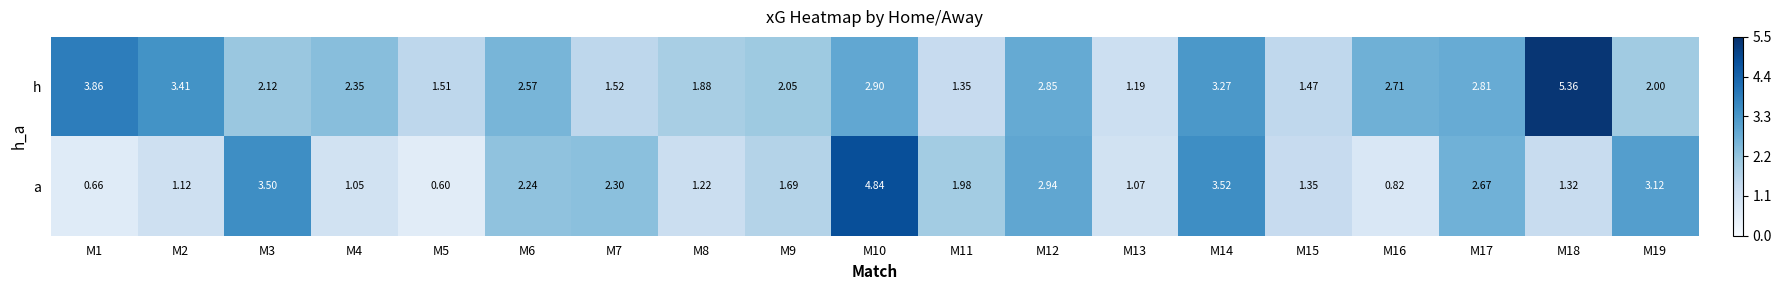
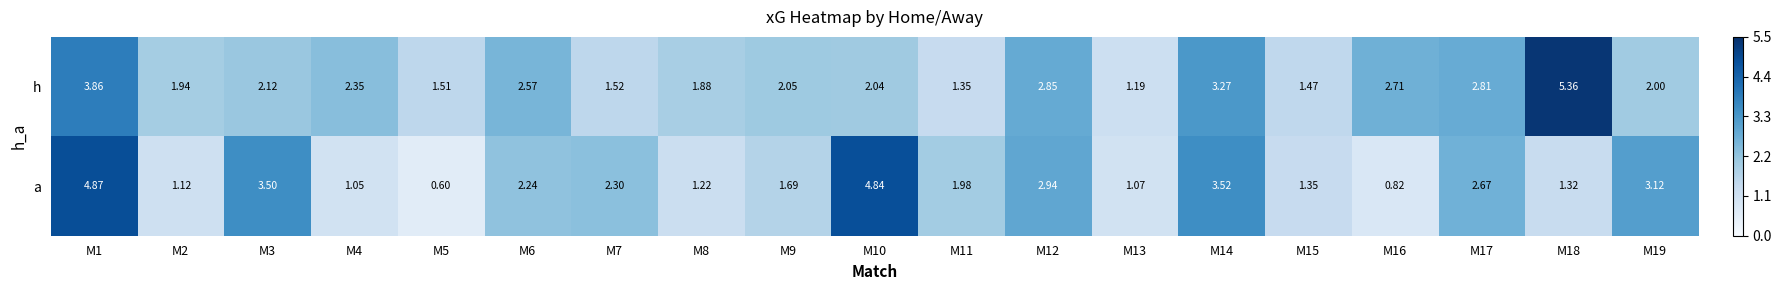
h, M2: 3.41 -> 1.94
h, M10: 2.90 -> 2.04
a, M1: 0.66 -> 4.87
